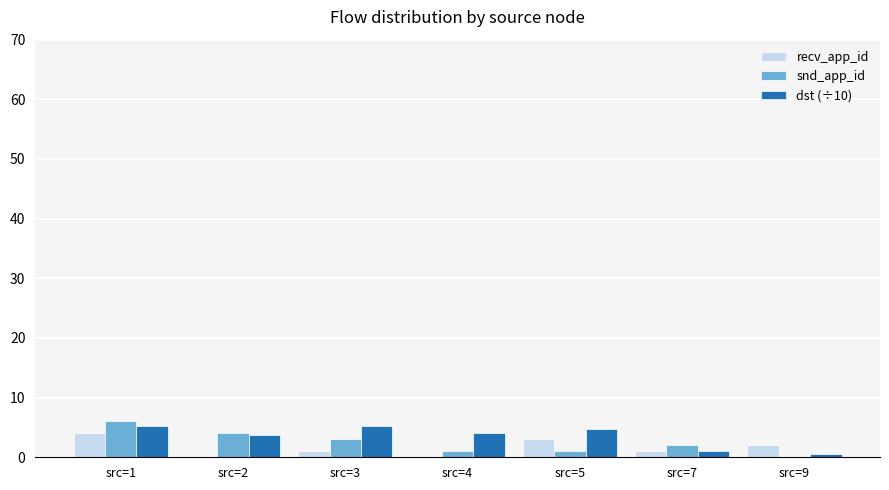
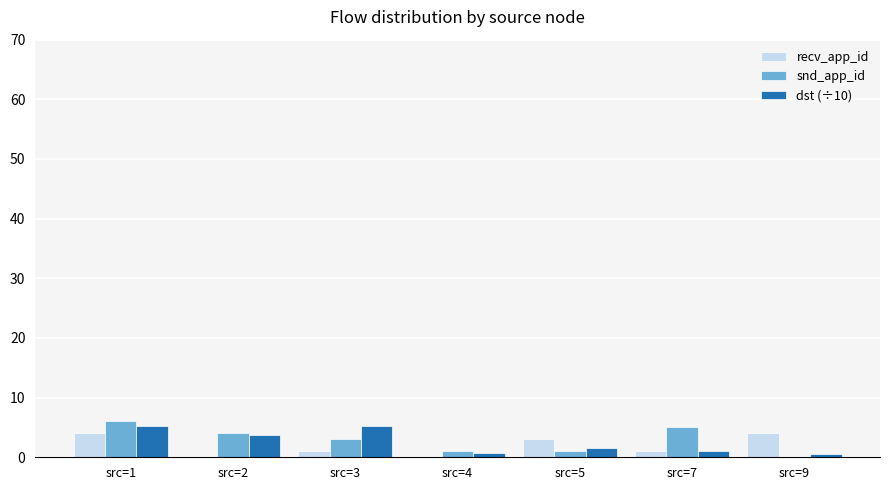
dst (÷10), src=4: 4 -> 1
dst (÷10), src=5: 5 -> 2
snd_app_id, src=7: 2 -> 5
recv_app_id, src=9: 2 -> 4
